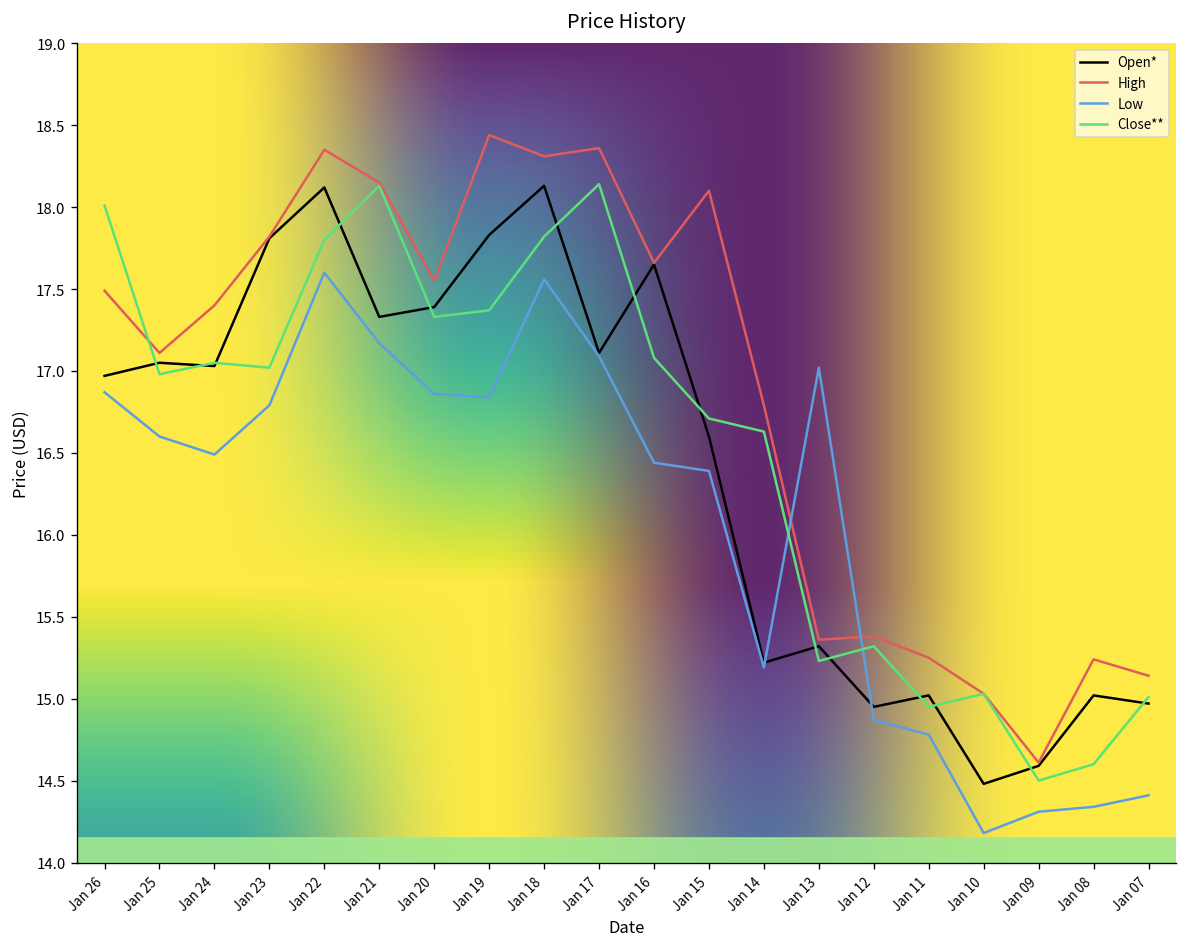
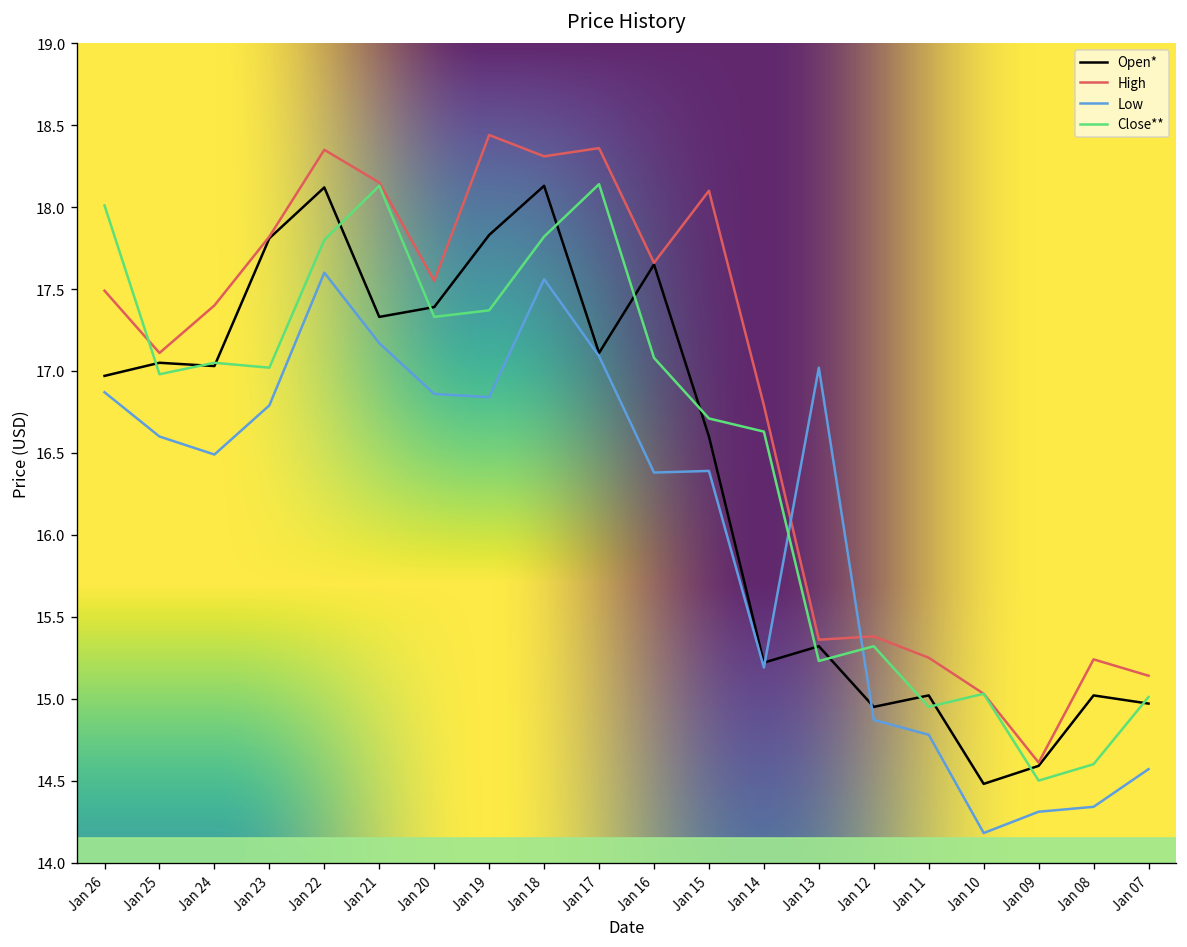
Low, Jan 16: 16.44 -> 16.38
Low, Jan 07: 14.41 -> 14.57
